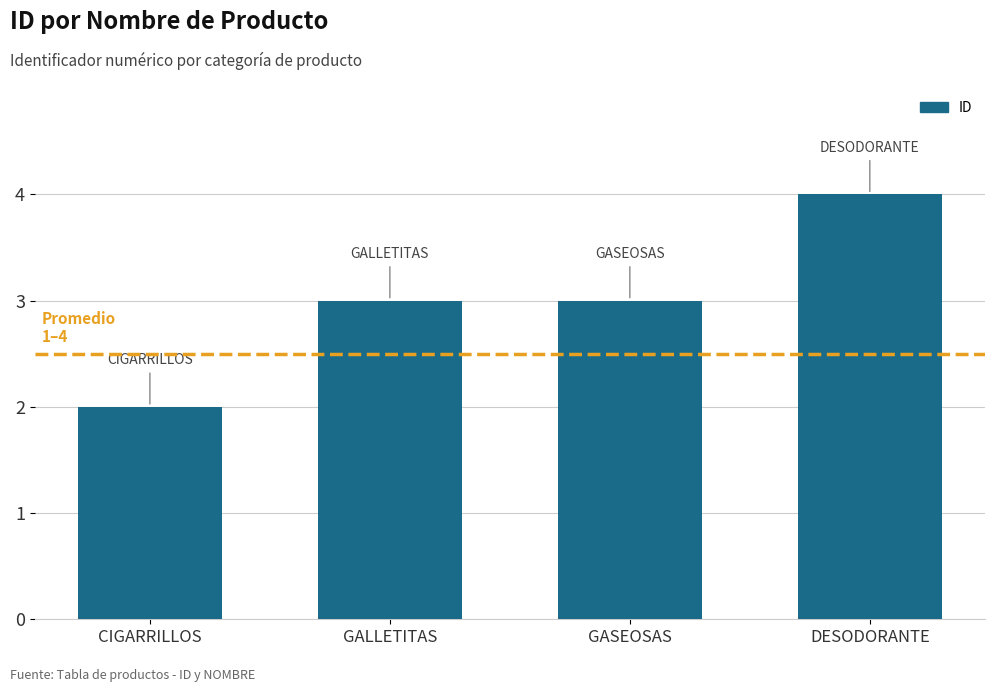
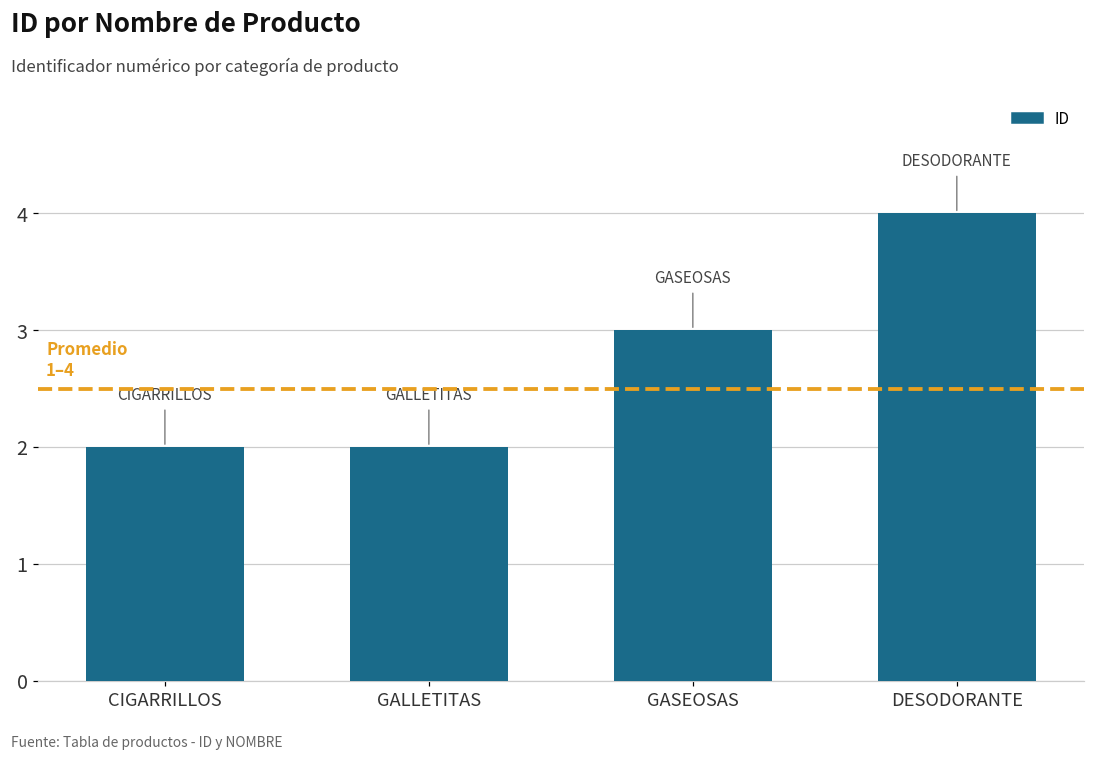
GALLETITAS: 3 -> 2
